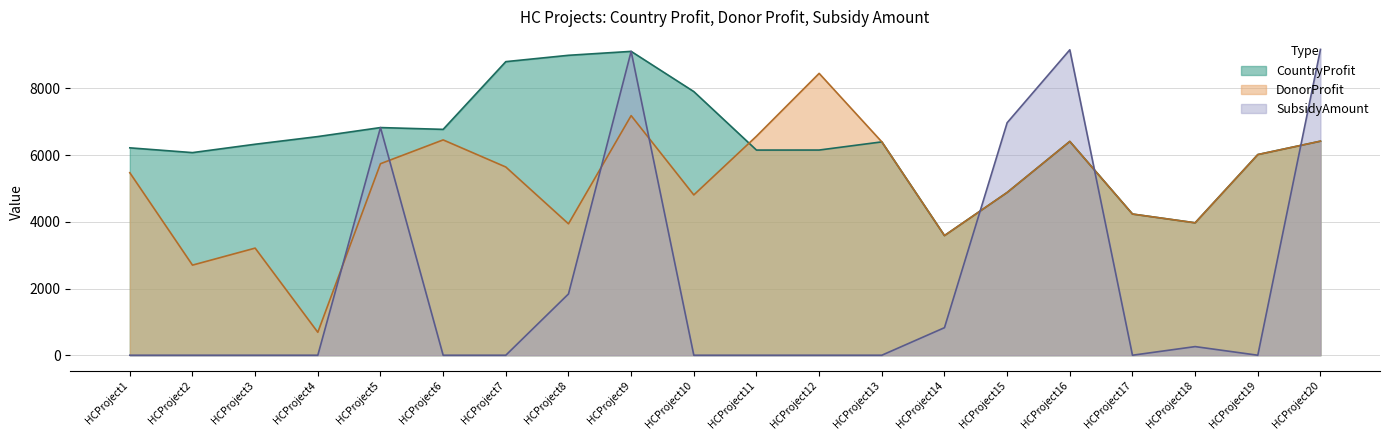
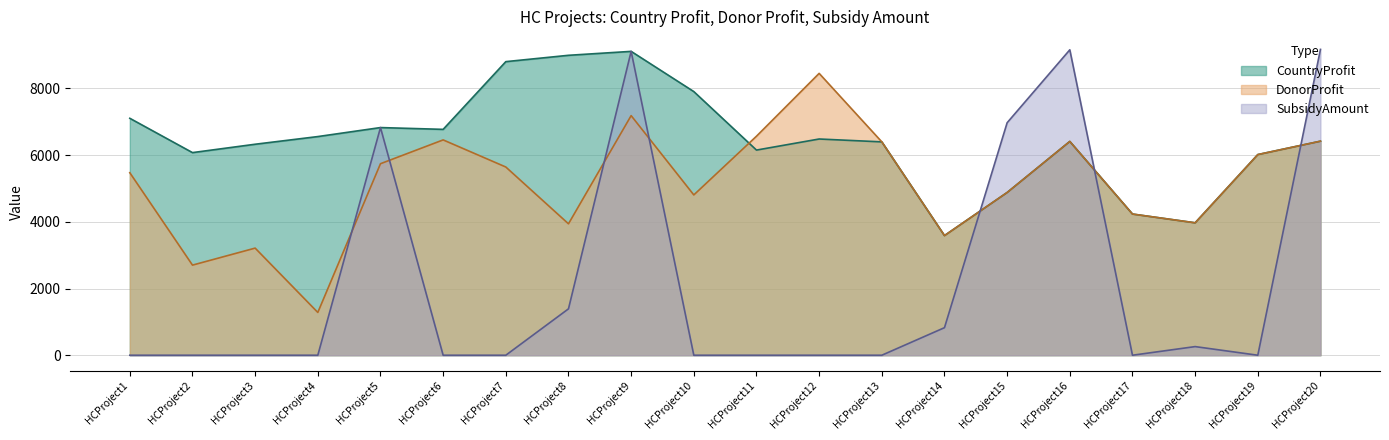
CountryProfit, HCProject1: 6200 -> 7100
DonorProfit, HCProject4: 700 -> 1300
SubsidyAmount, HCProject8: 1800 -> 1400
CountryProfit, HCProject12: 6200 -> 6500
